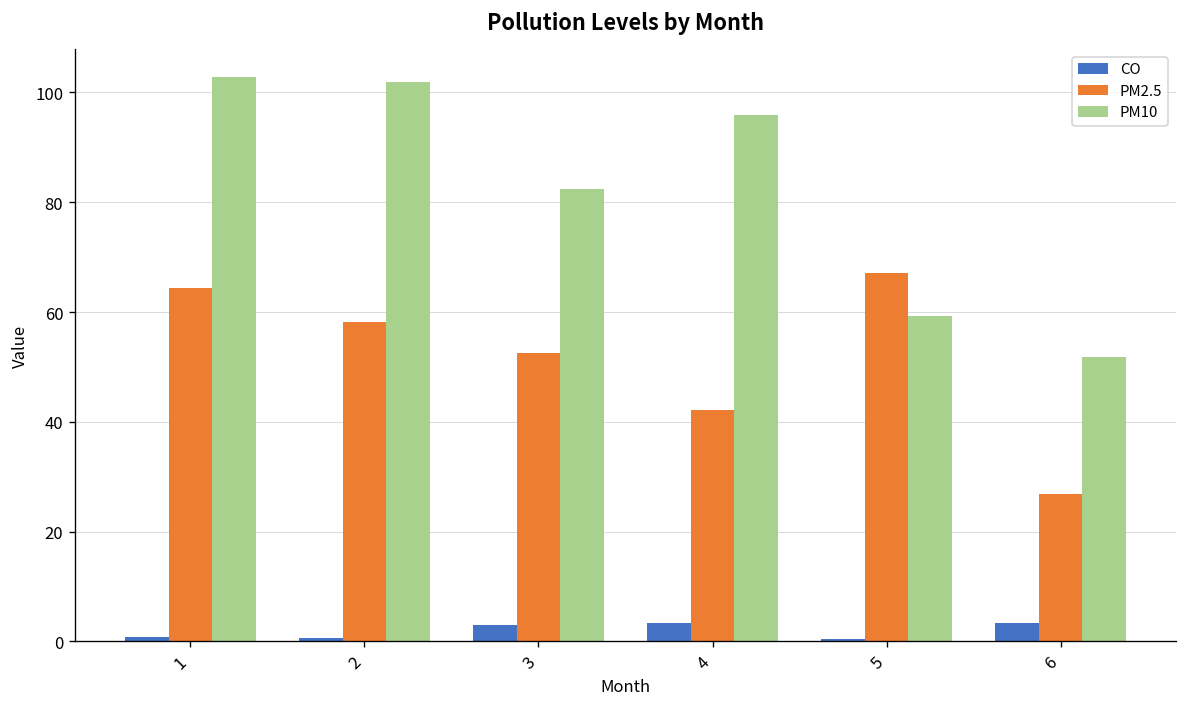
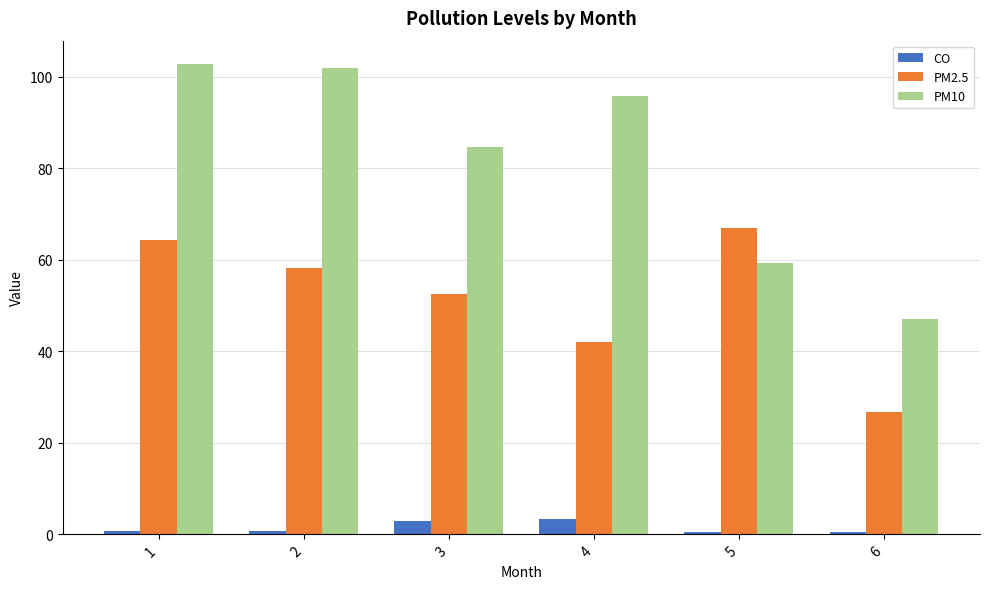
PM10, 3: 82 -> 85
CO, 6: 3 -> 0
PM10, 6: 52 -> 47
